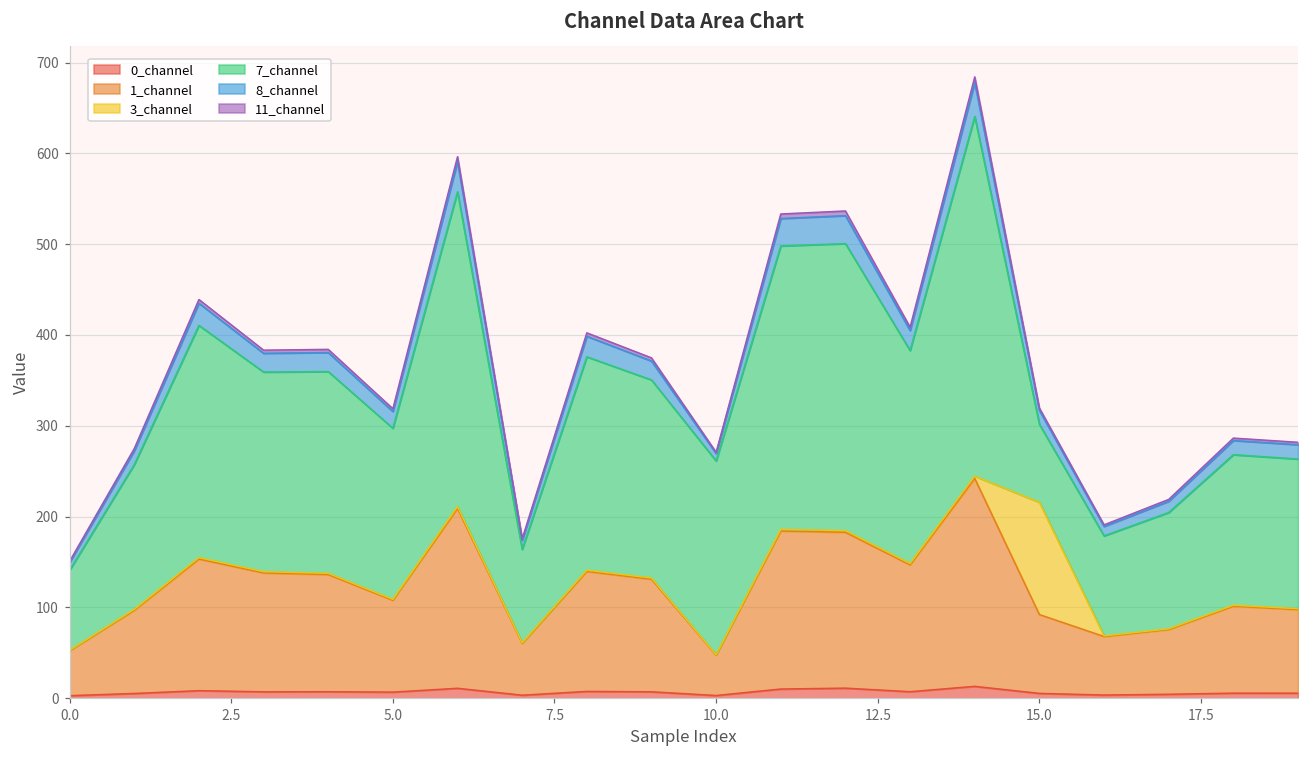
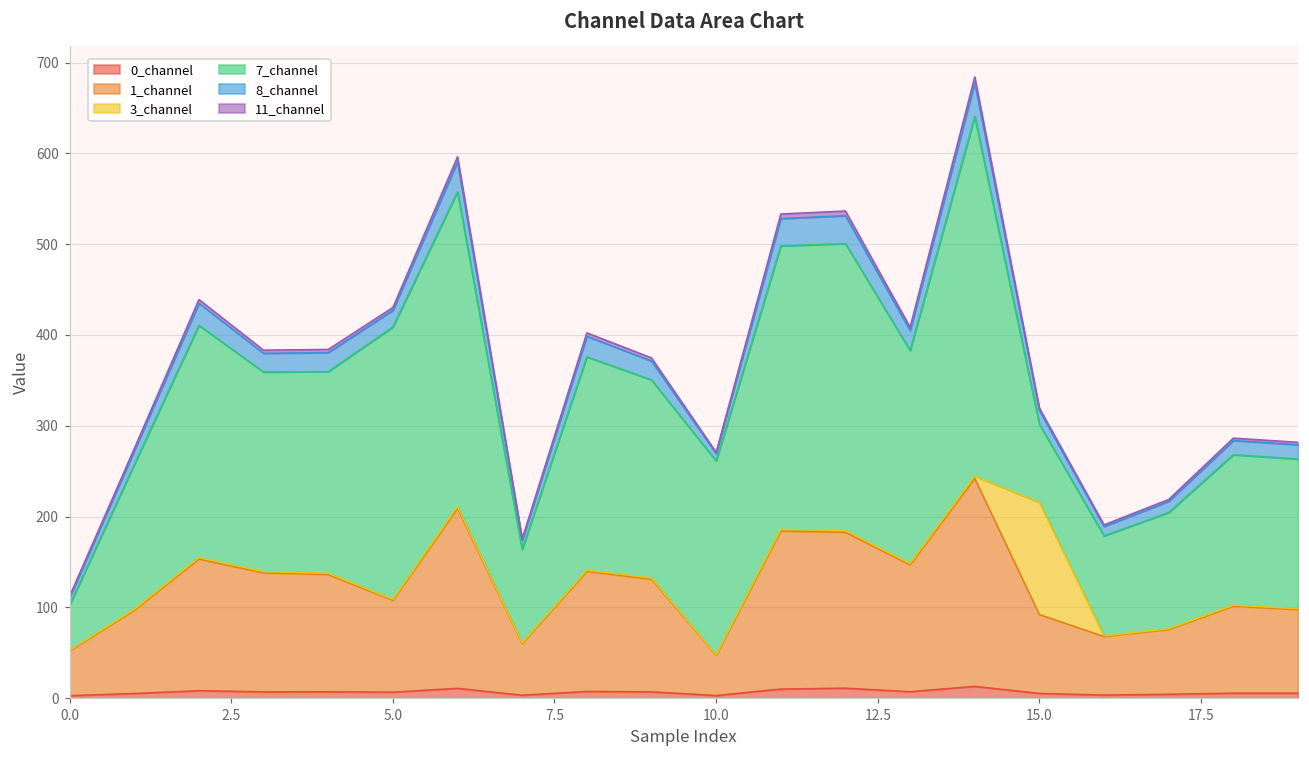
7_channel, 0.0: 90 -> 50
7_channel, 5.0: 190 -> 300
